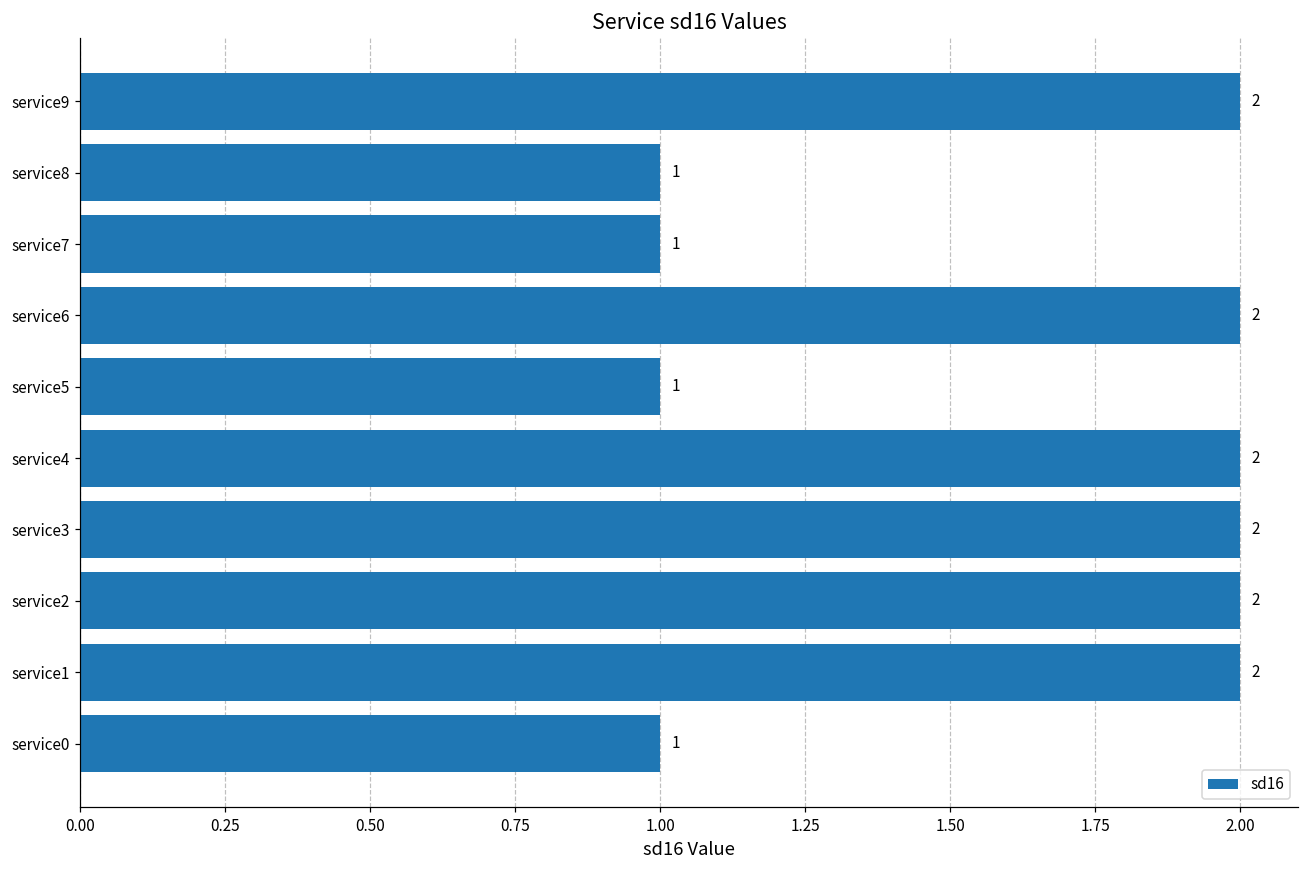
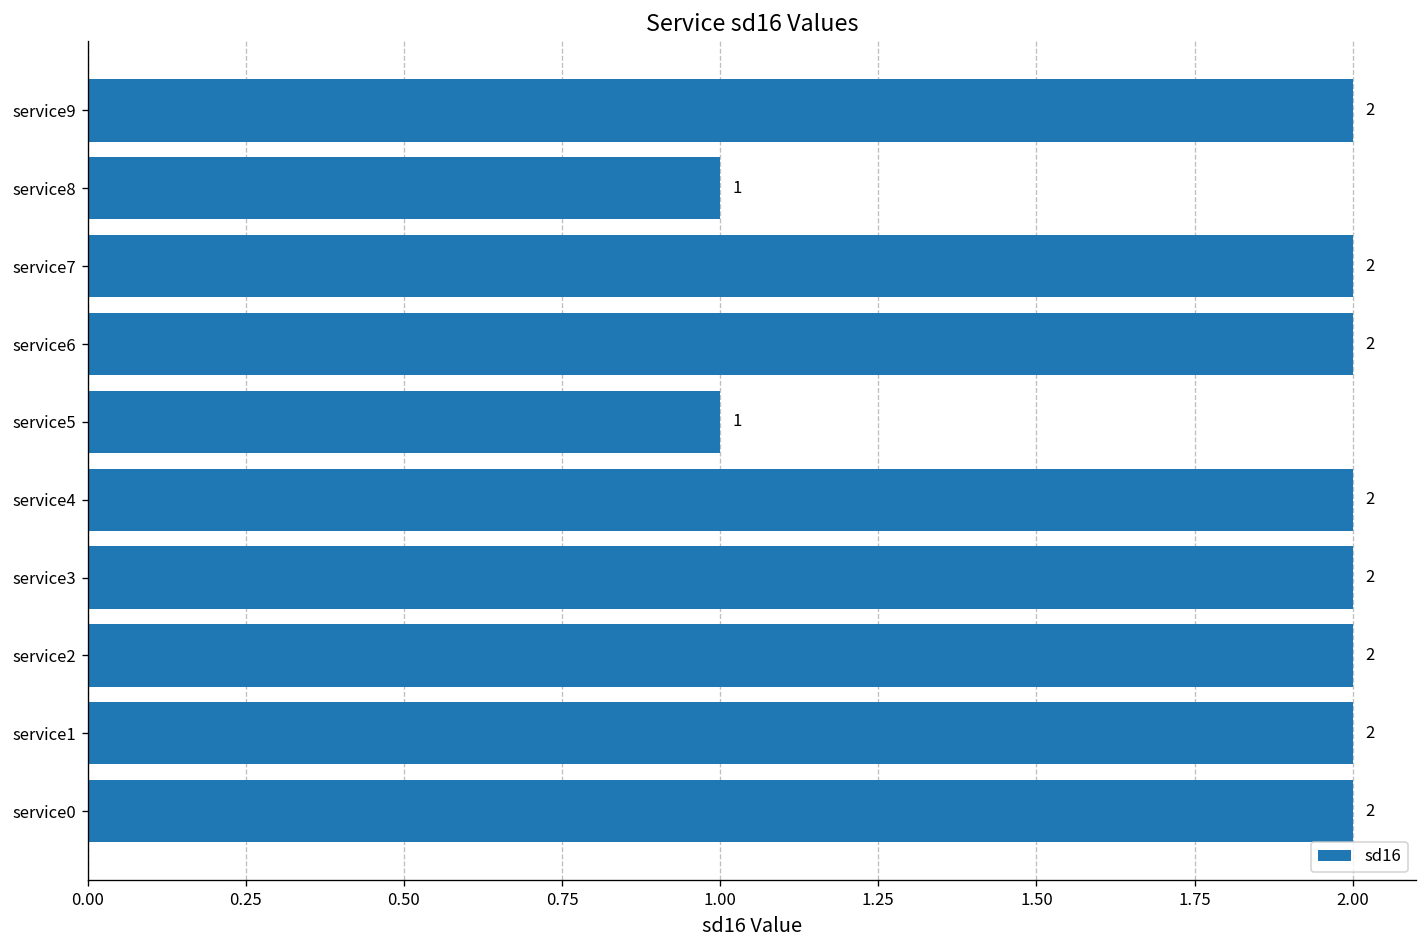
service7: 1 -> 2
service0: 1 -> 2
